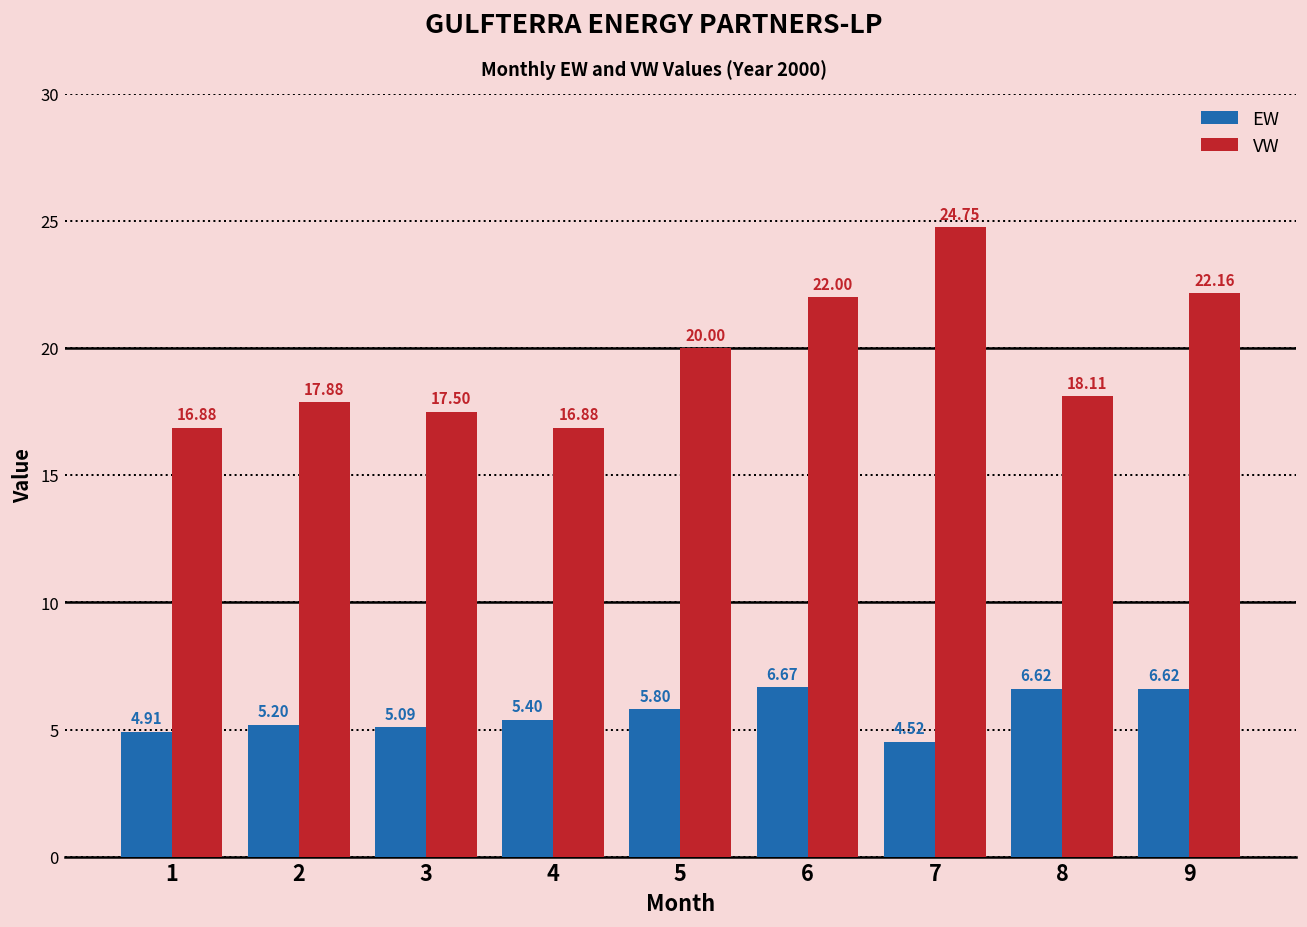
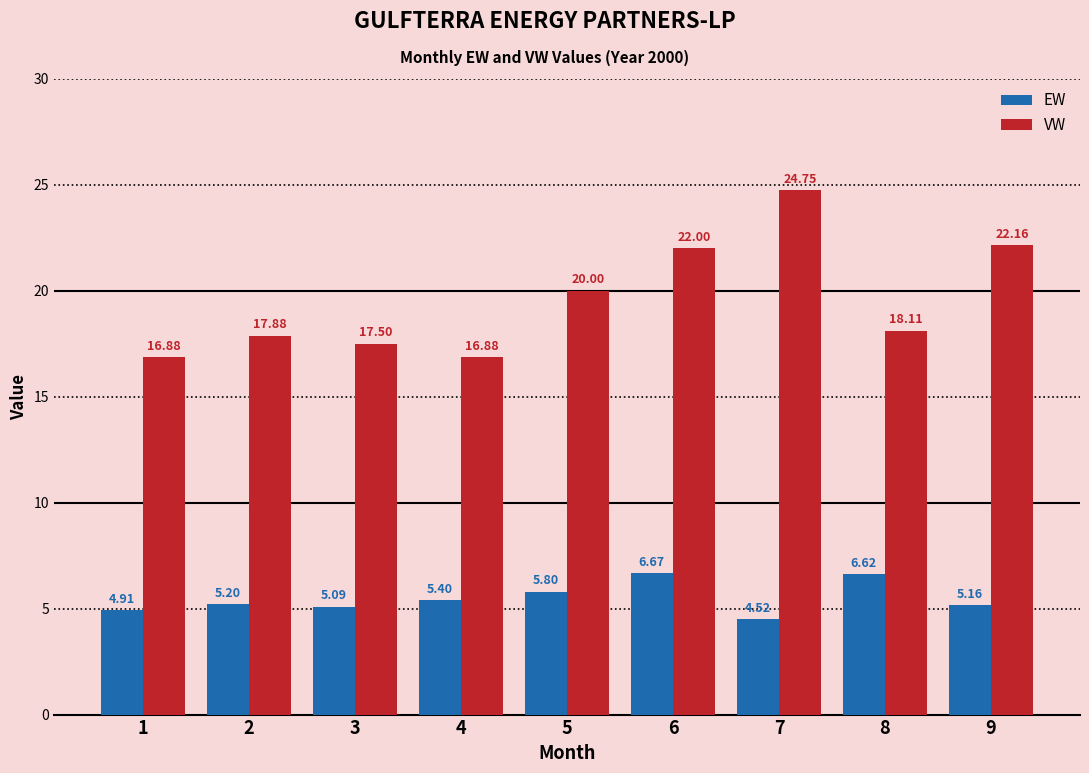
EW, 9: 6.62 -> 5.16
